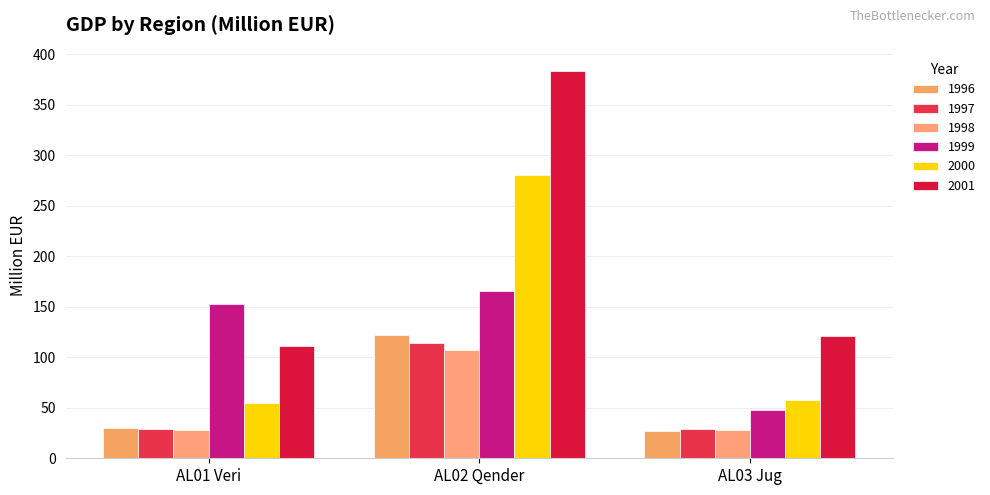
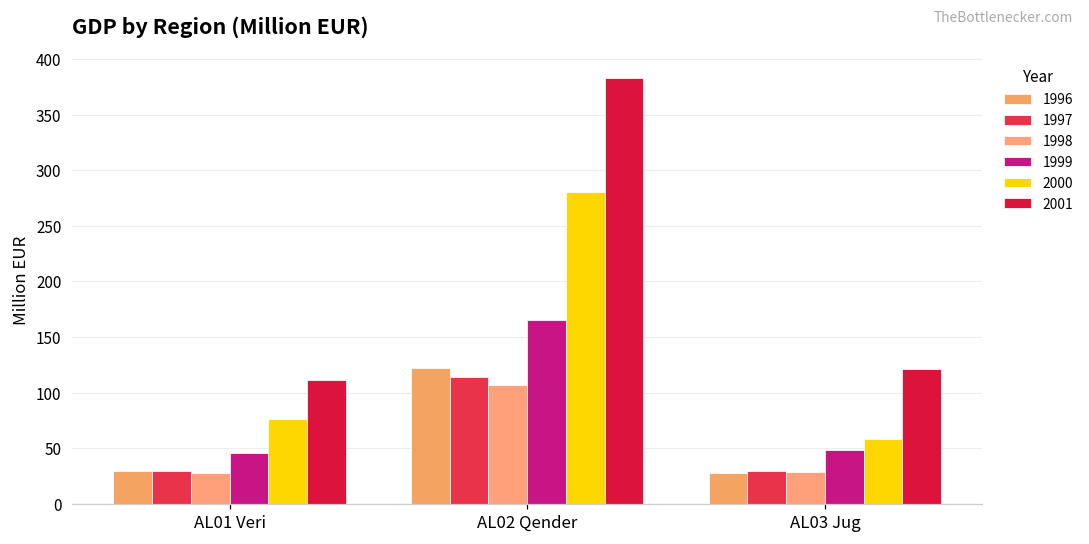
1999, AL01 Veri: 152 -> 45
2000, AL01 Veri: 55 -> 76
